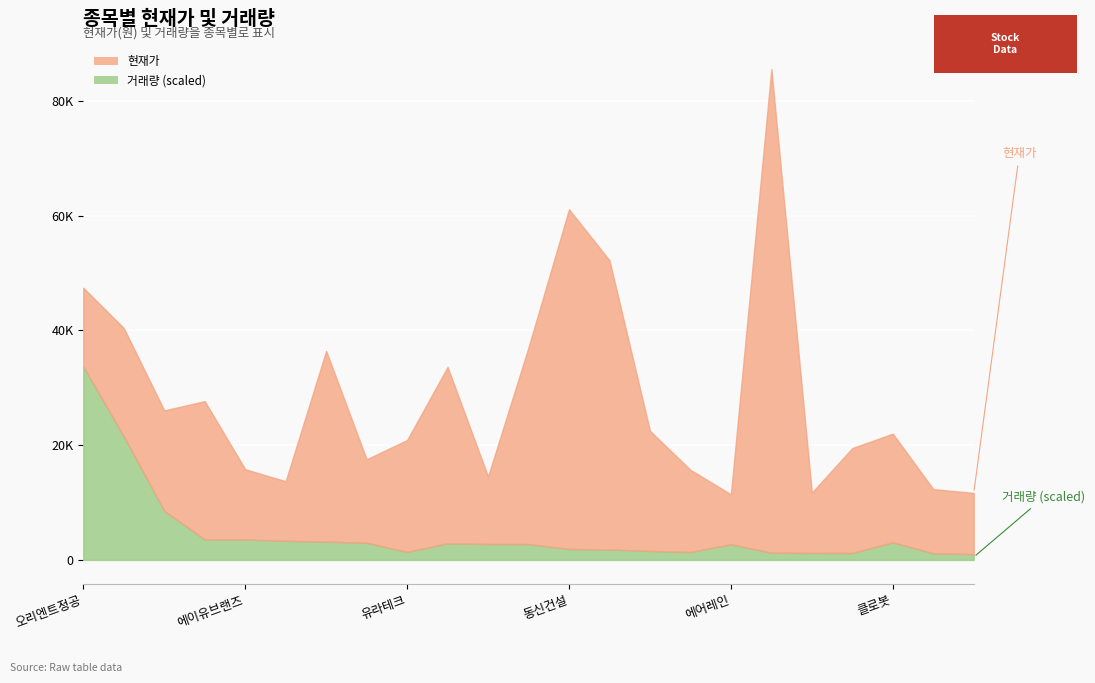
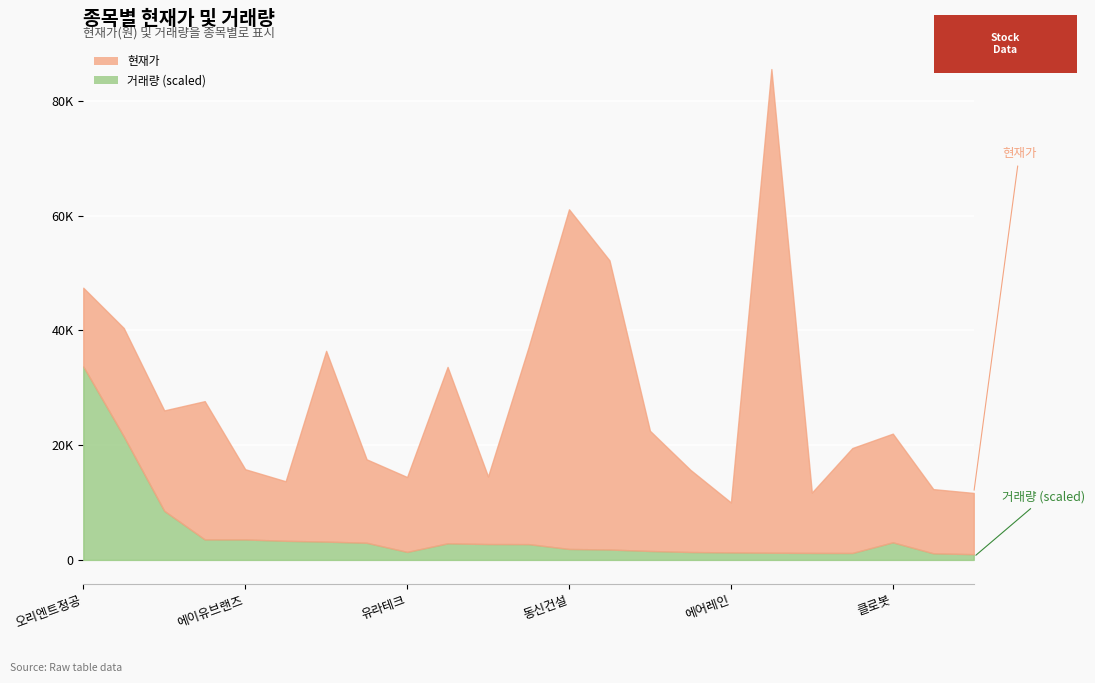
현재가, 유라테크: 20000 -> 13000
거래량 (scaled), 에어레인: 3000 -> 1000
